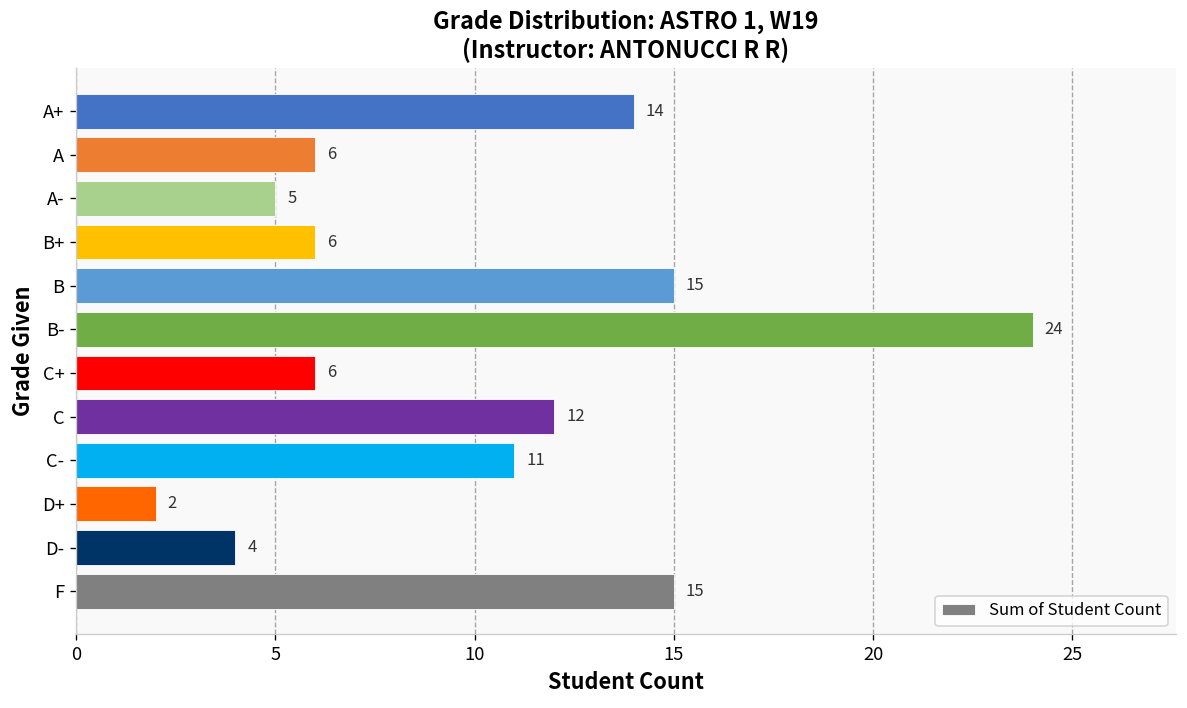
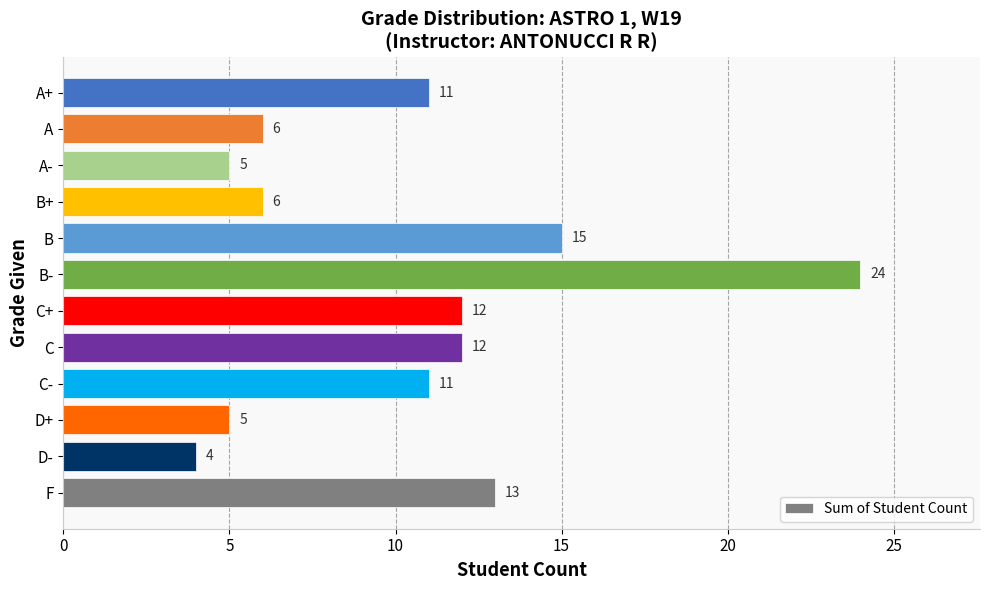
A+: 14 -> 11
C+: 6 -> 12
D+: 2 -> 5
F: 15 -> 13
